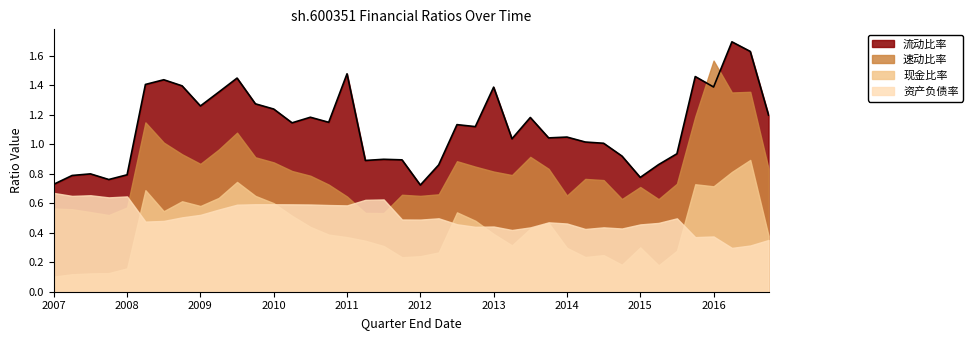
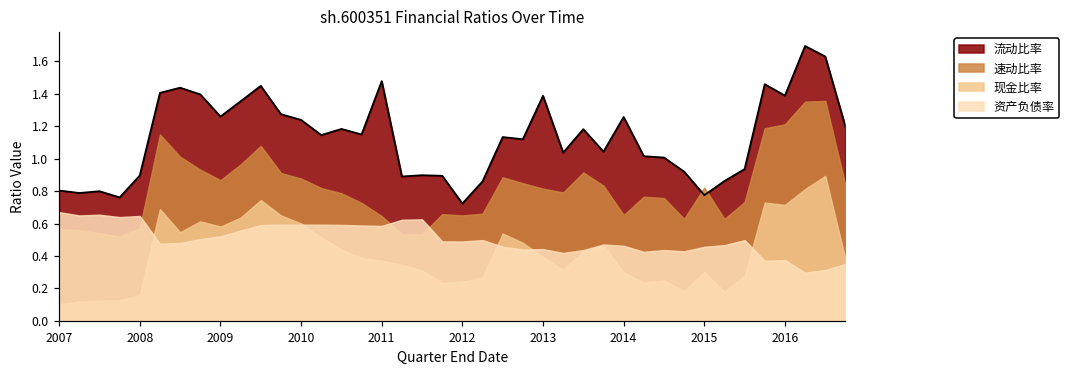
流动比率, 2007: 0.73 -> 0.80
流动比率, 2008: 0.79 -> 0.90
流动比率, 2014: 1.05 -> 1.26
速动比率, 2015: 0.71 -> 0.82
速动比率, 2016: 1.57 -> 1.21
